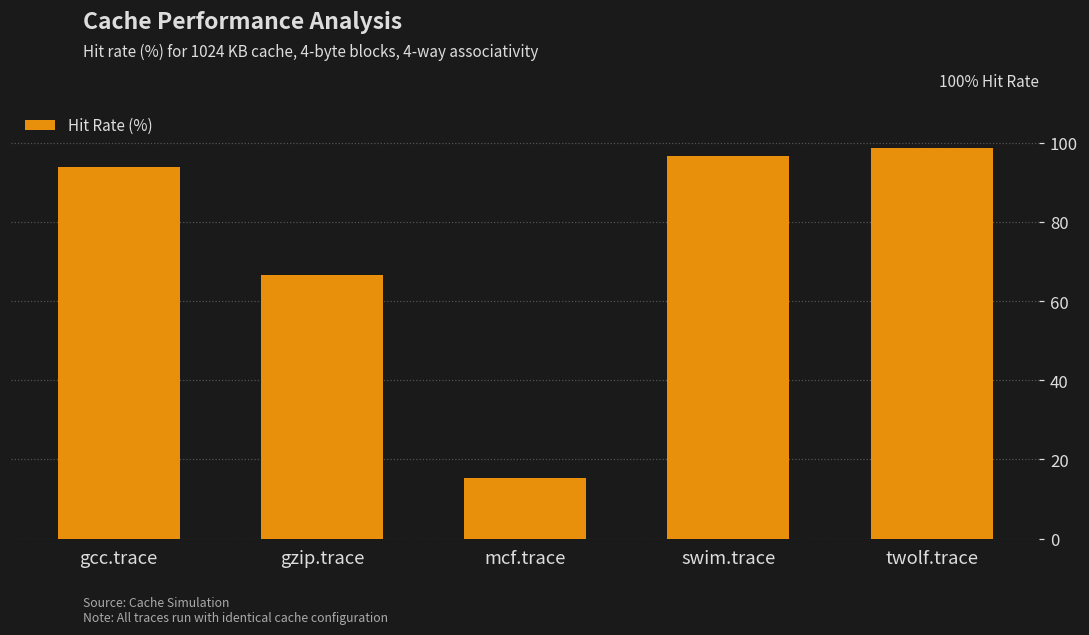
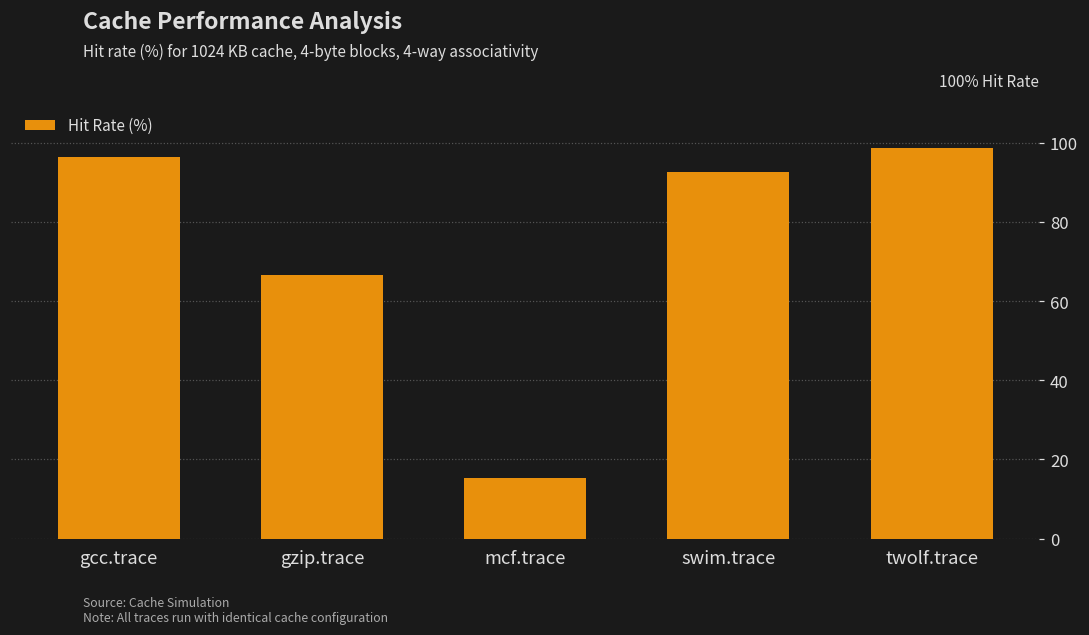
gcc.trace: 94 -> 96
swim.trace: 97 -> 93
